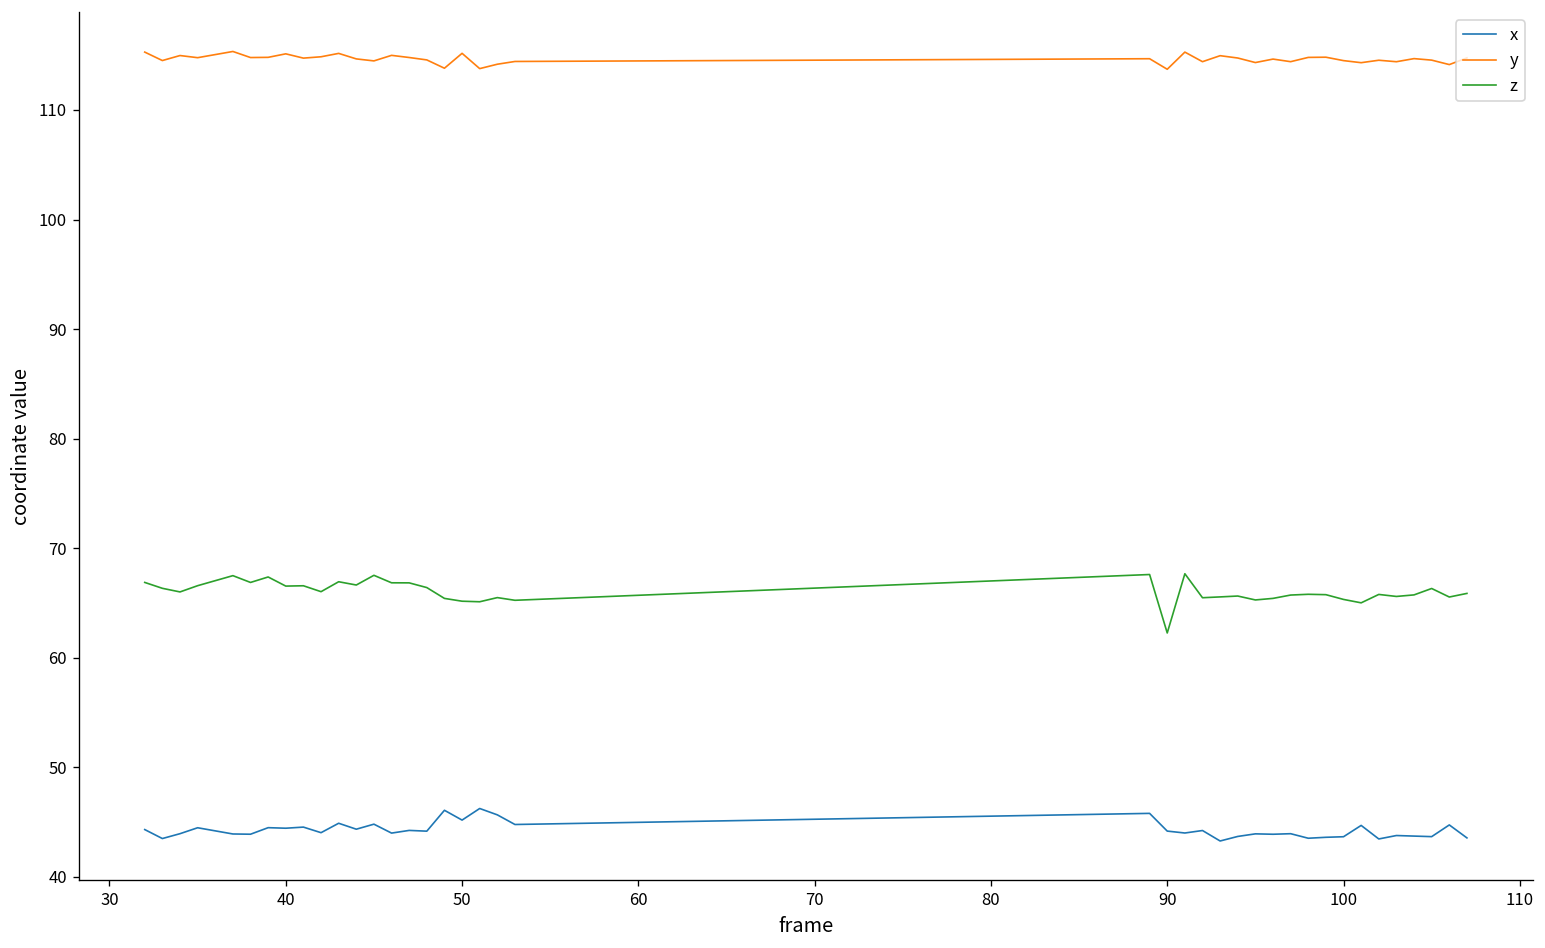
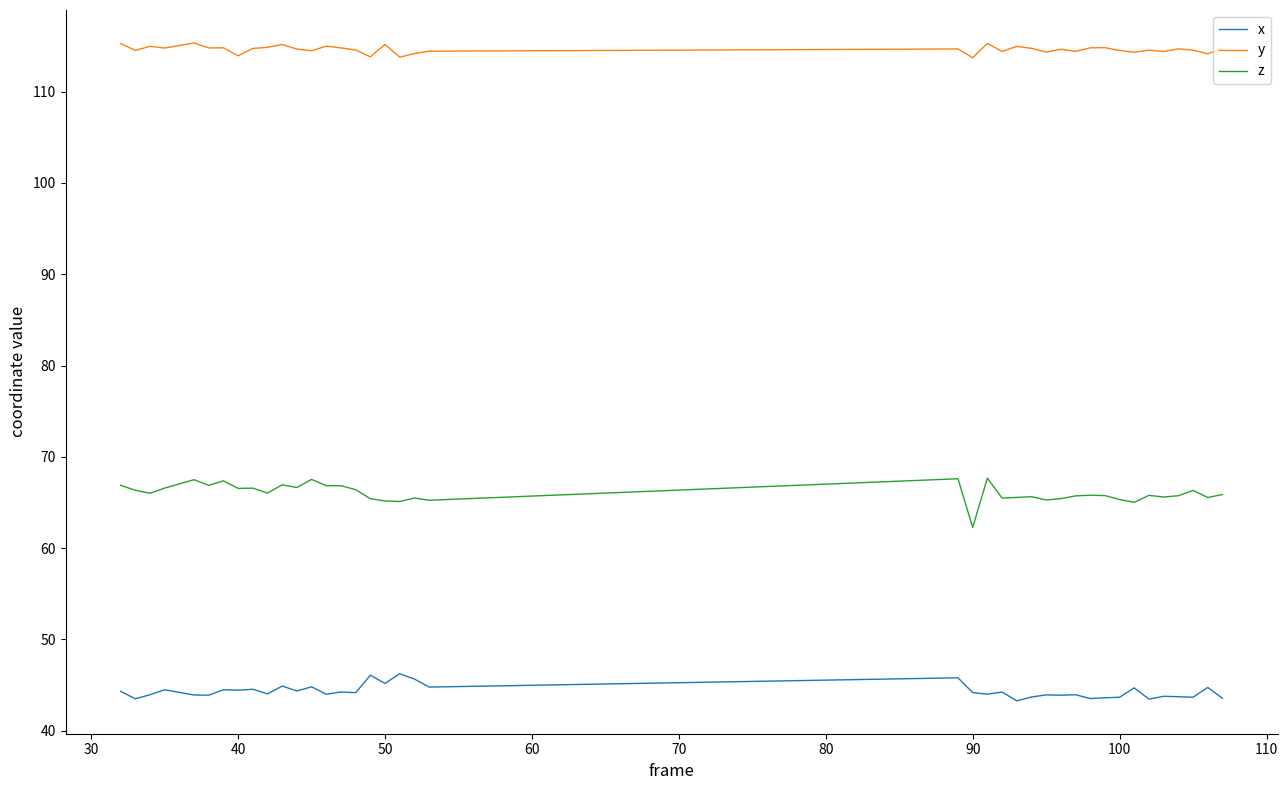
y, 40: 115 -> 114
